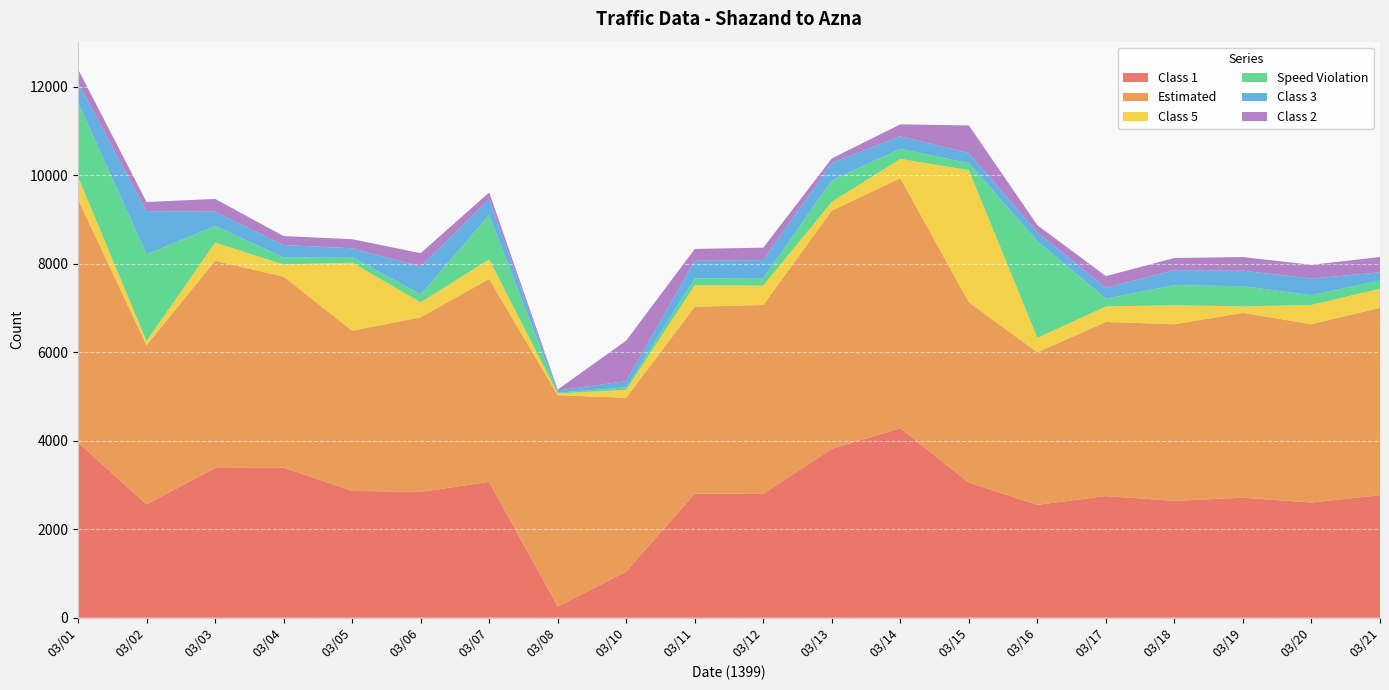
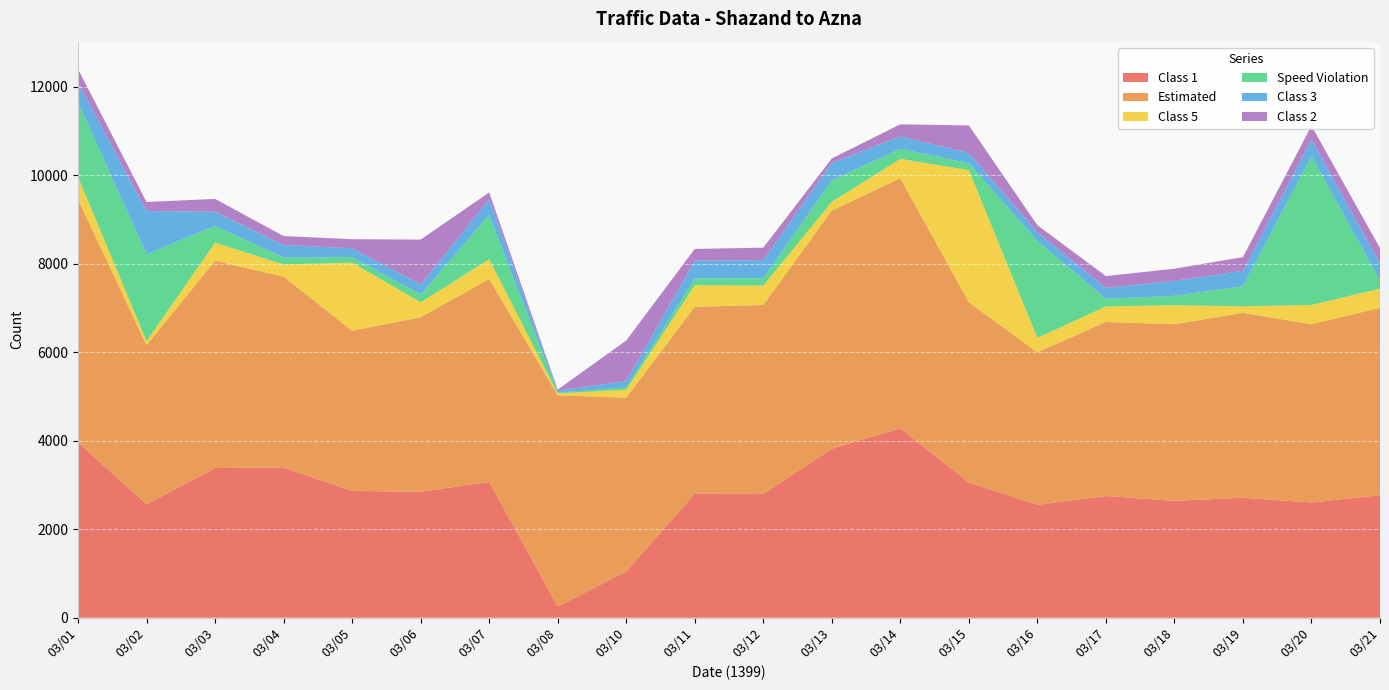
Class 3, 03/06: 600 -> 200
Class 2, 03/06: 300 -> 1000
Speed Violation, 03/18: 500 -> 200
Speed Violation, 03/20: 200 -> 3400
Class 3, 03/21: 200 -> 400
